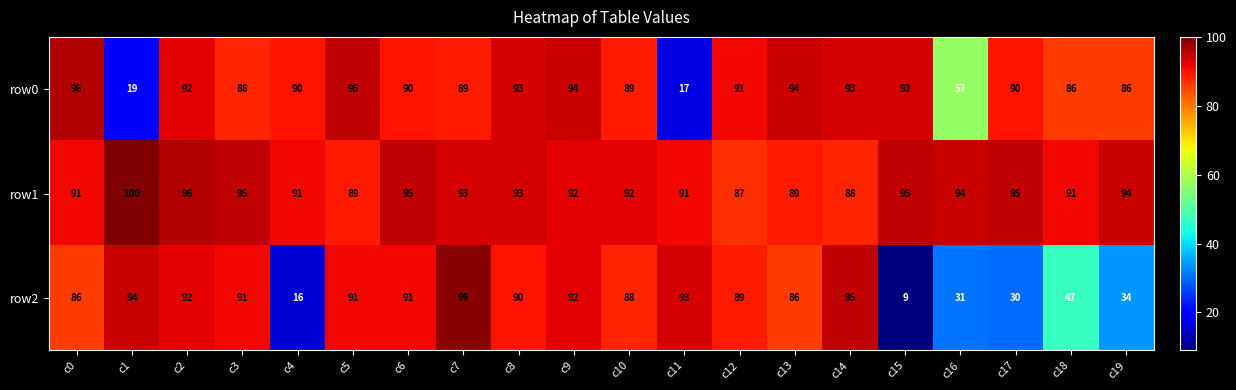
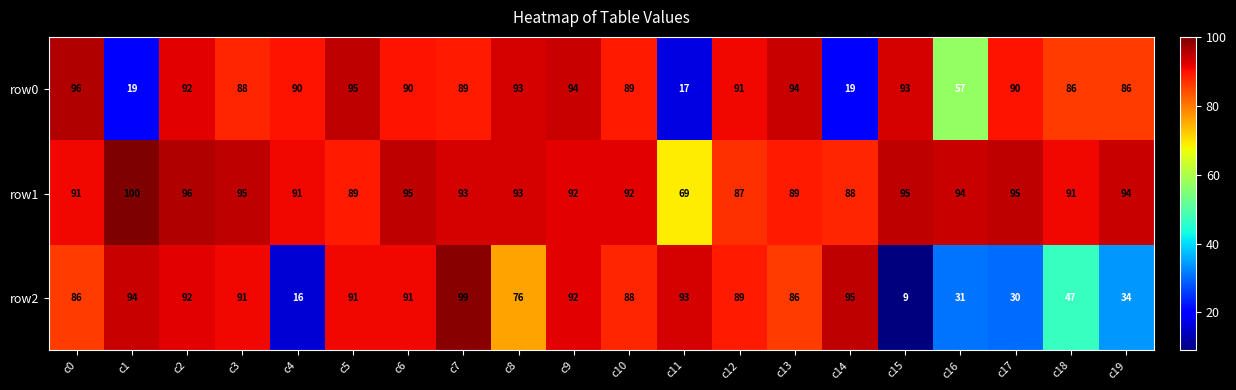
row0, c14: 93 -> 19
row1, c11: 91 -> 69
row2, c8: 90 -> 76
